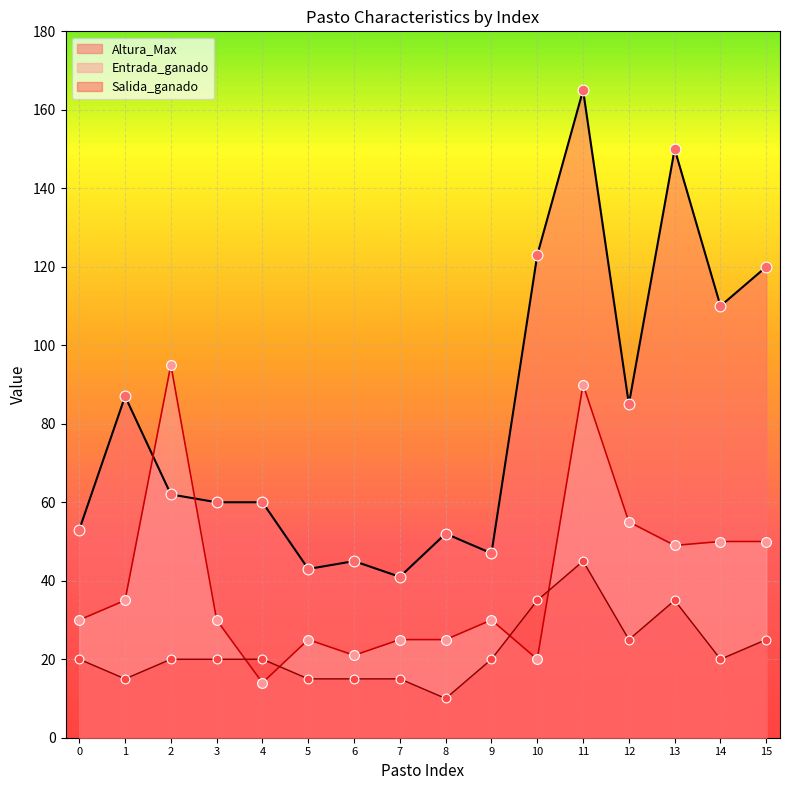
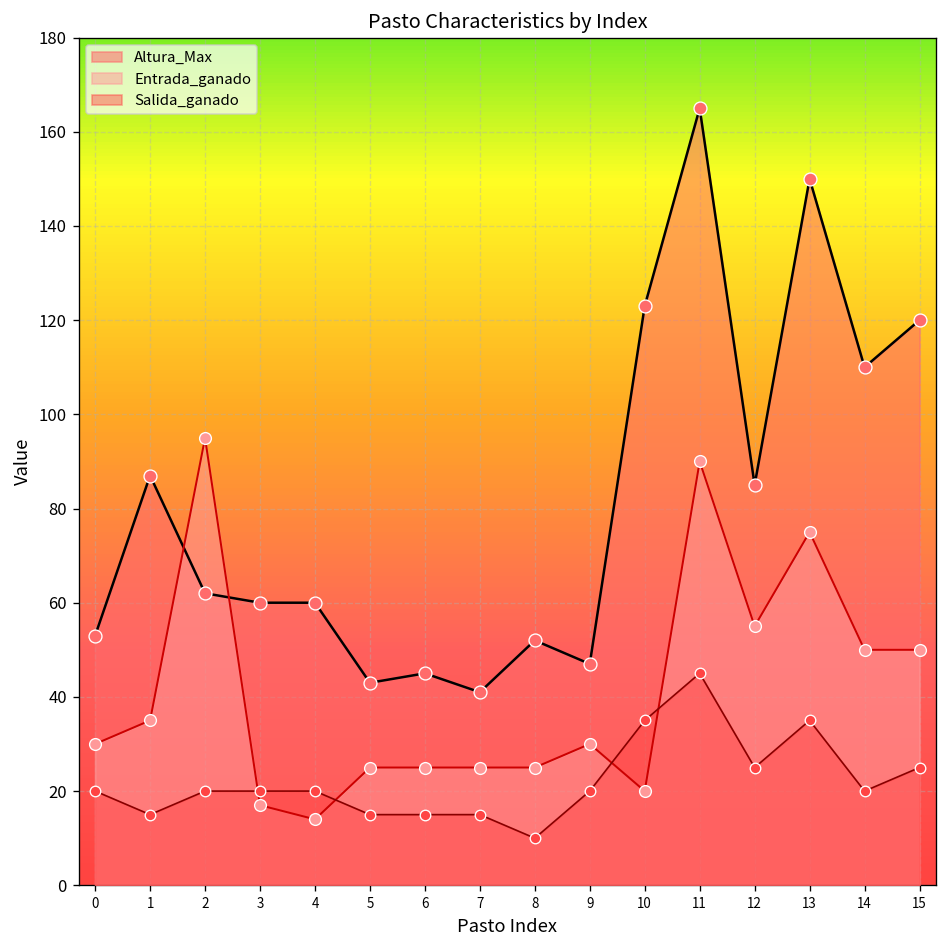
Entrada_ganado, 3: 30 -> 17
Entrada_ganado, 6: 21 -> 25
Entrada_ganado, 13: 49 -> 75
